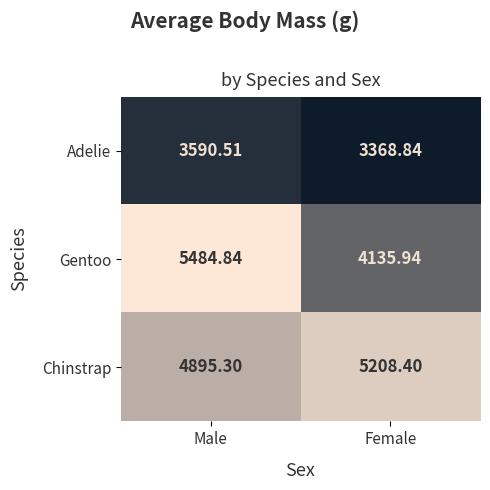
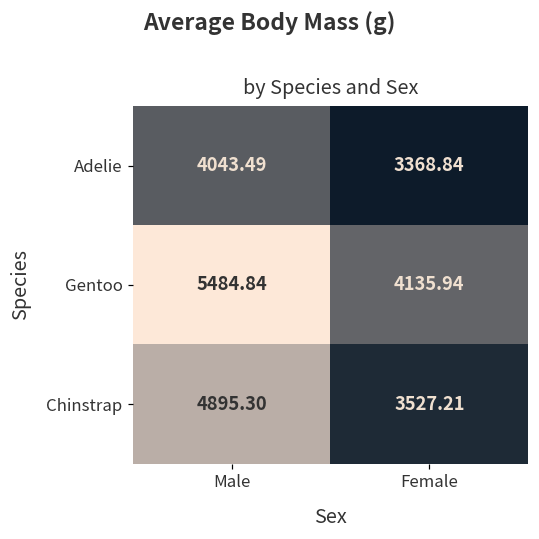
Adelie, Male: 3590.51 -> 4043.49
Chinstrap, Female: 5208.40 -> 3527.21
